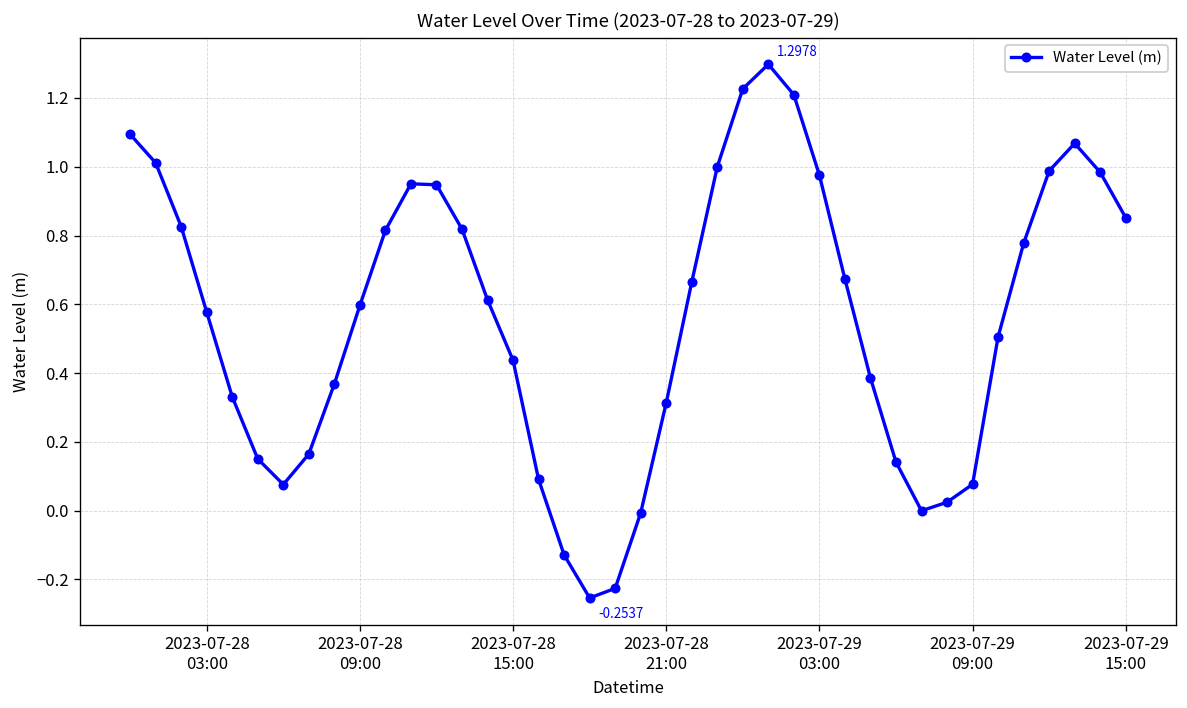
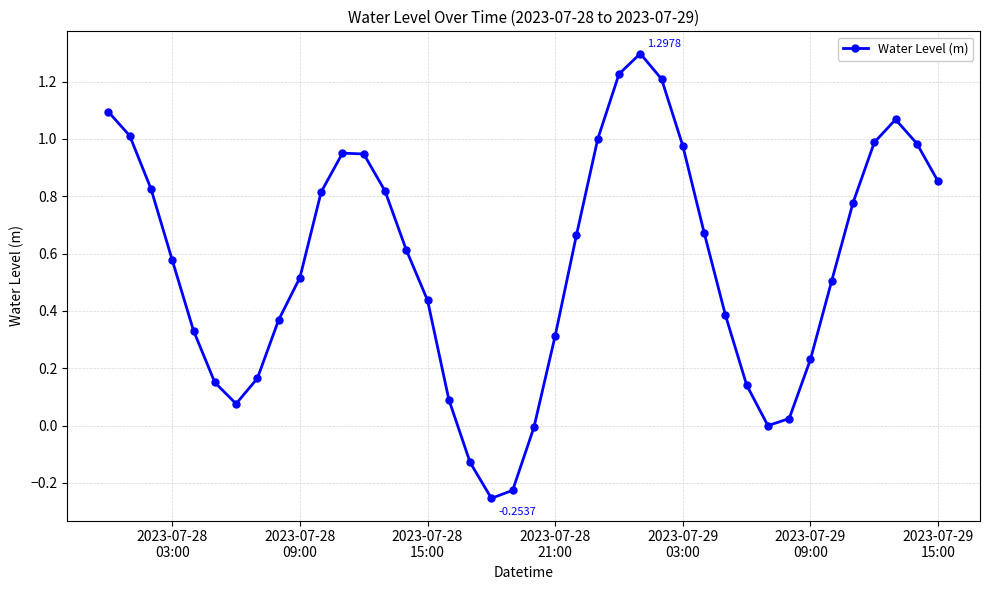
2023-07-28 09:00: 0.60 -> 0.52
2023-07-29 09:00: 0.08 -> 0.23
